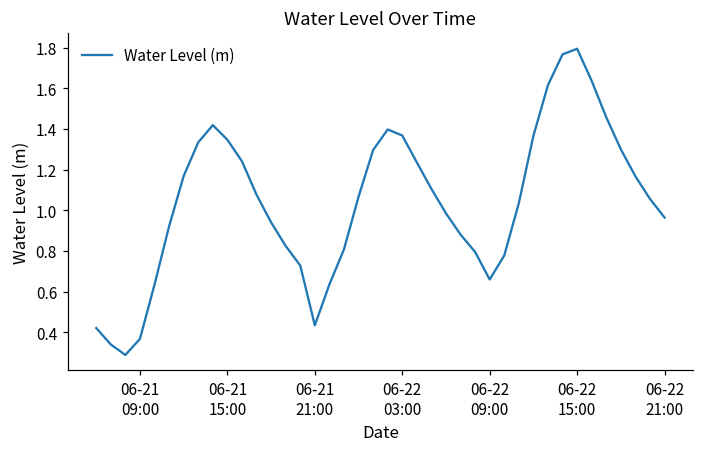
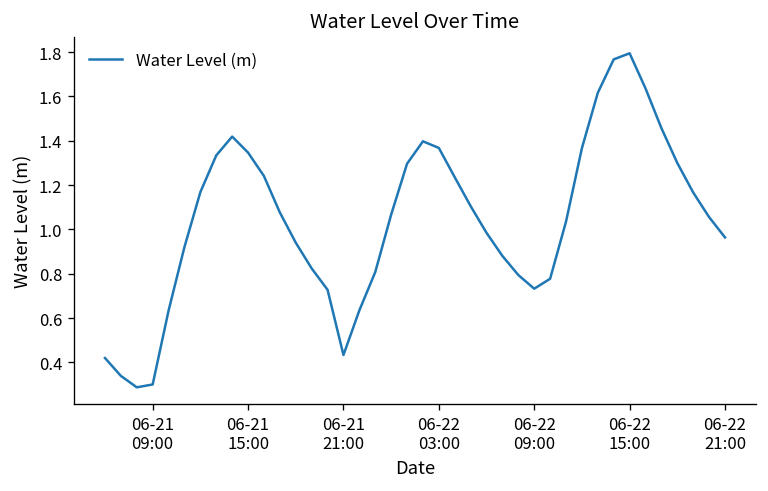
06-21 09:00: 0.37 -> 0.30
06-22 09:00: 0.66 -> 0.73
